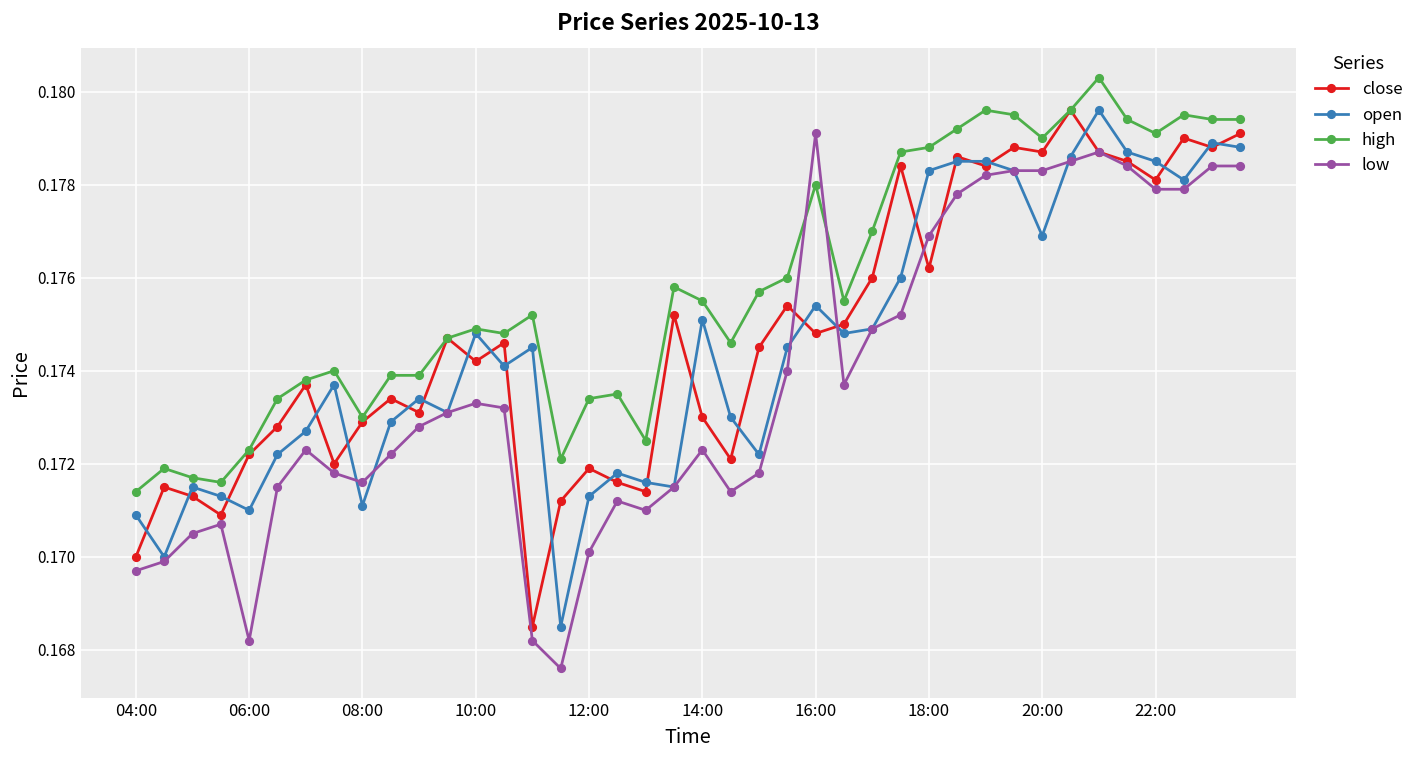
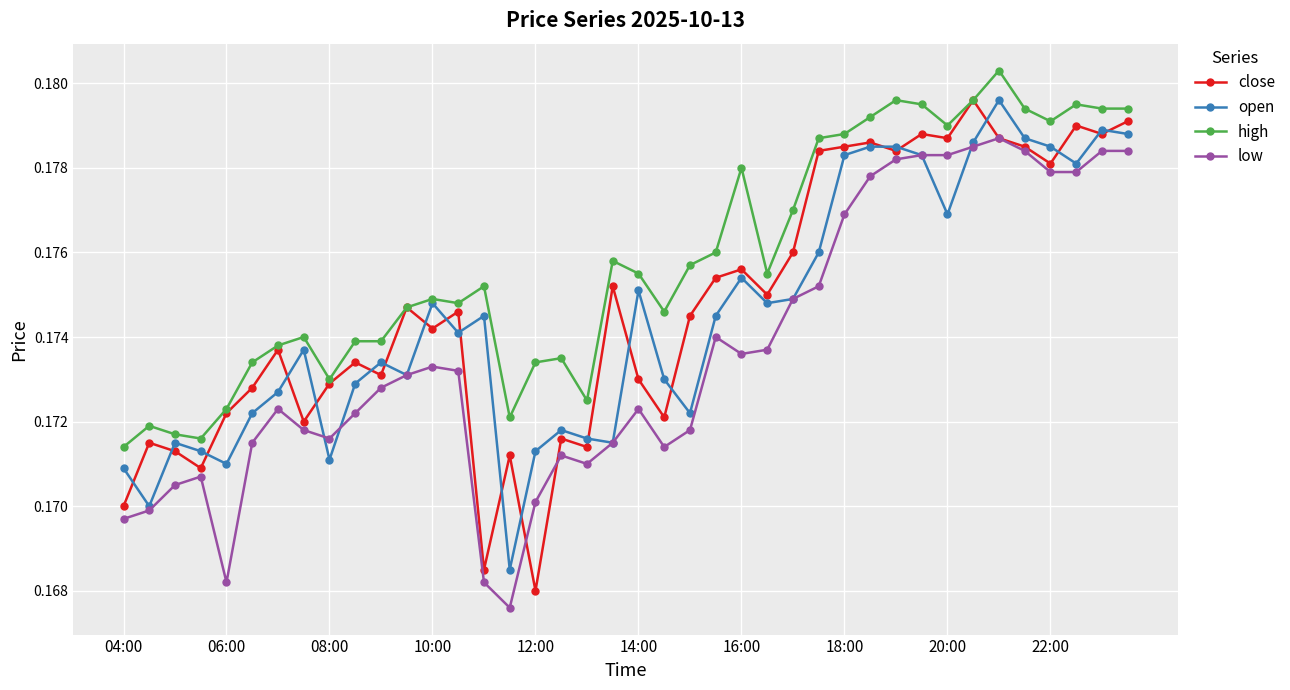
close, 12:00: 0.1719 -> 0.1680
close, 16:00: 0.1748 -> 0.1756
low, 16:00: 0.1791 -> 0.1736
close, 18:00: 0.1762 -> 0.1785
